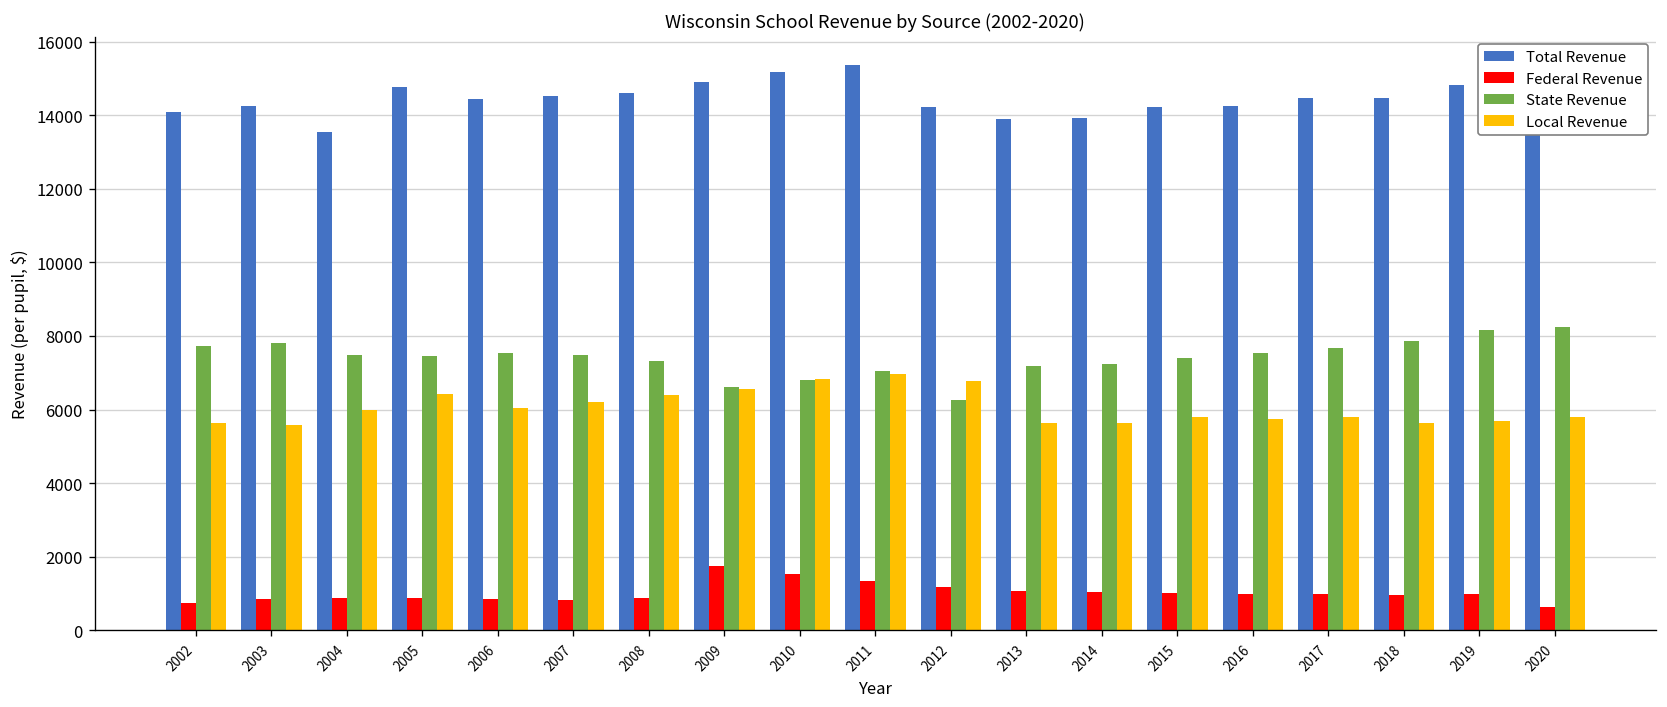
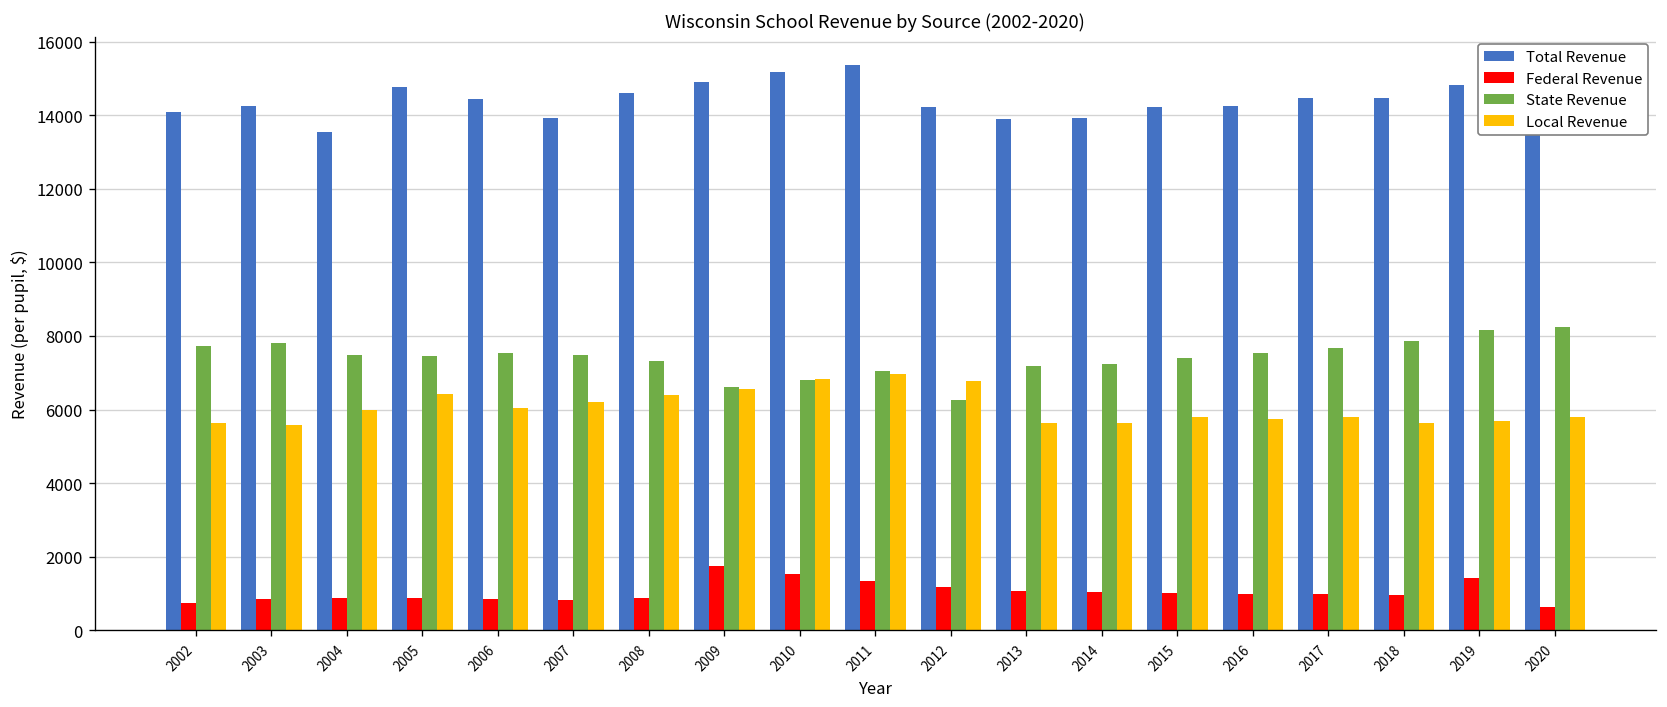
Total Revenue, 2007: 14500 -> 13900
Federal Revenue, 2019: 1000 -> 1400
